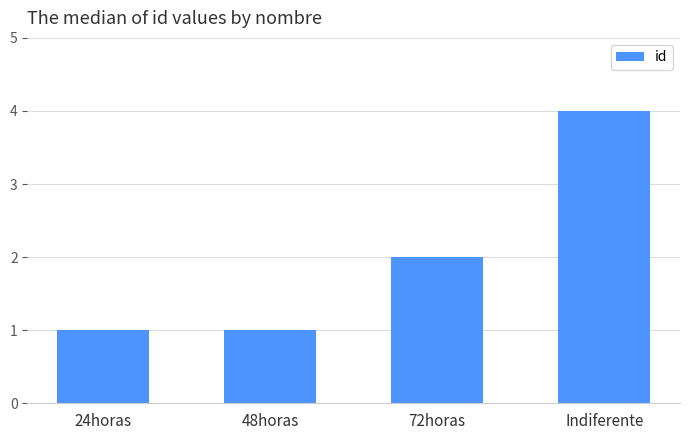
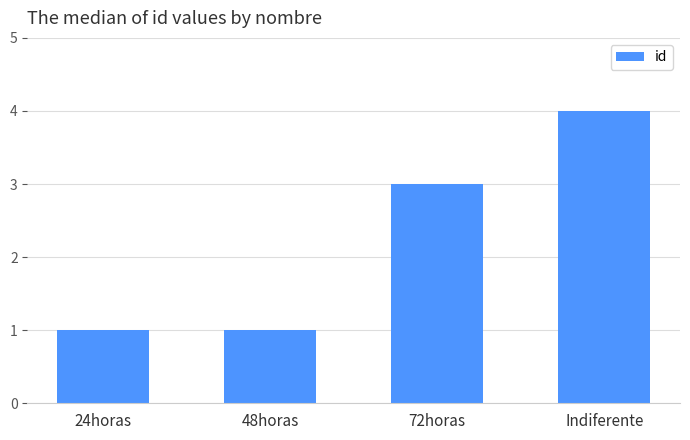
72horas: 2 -> 3
